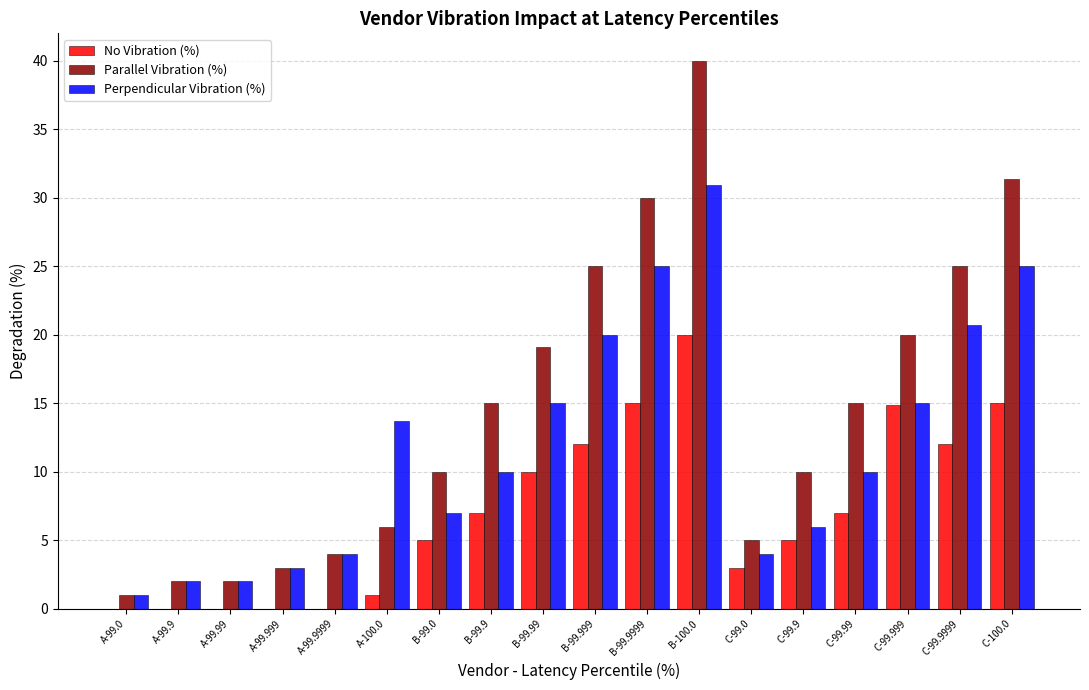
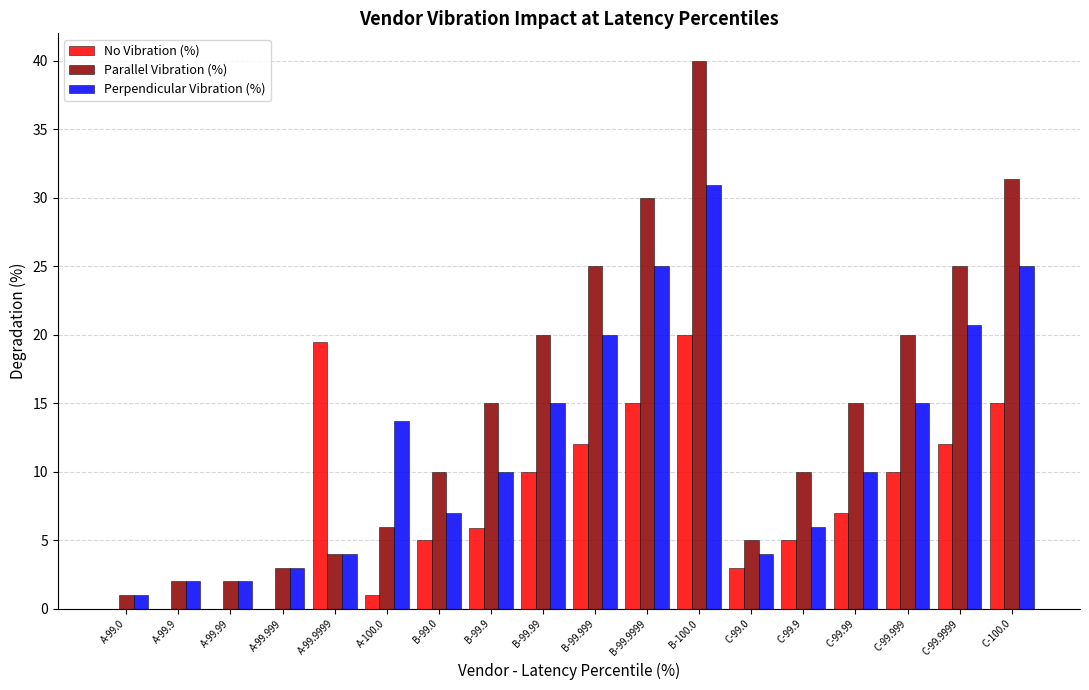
No Vibration (%), A-99.9999: 0.0 -> 19.5
No Vibration (%), B-99.9: 7.0 -> 5.9
Parallel Vibration (%), B-99.99: 19.1 -> 20.0
No Vibration (%), C-99.999: 14.9 -> 10.0
